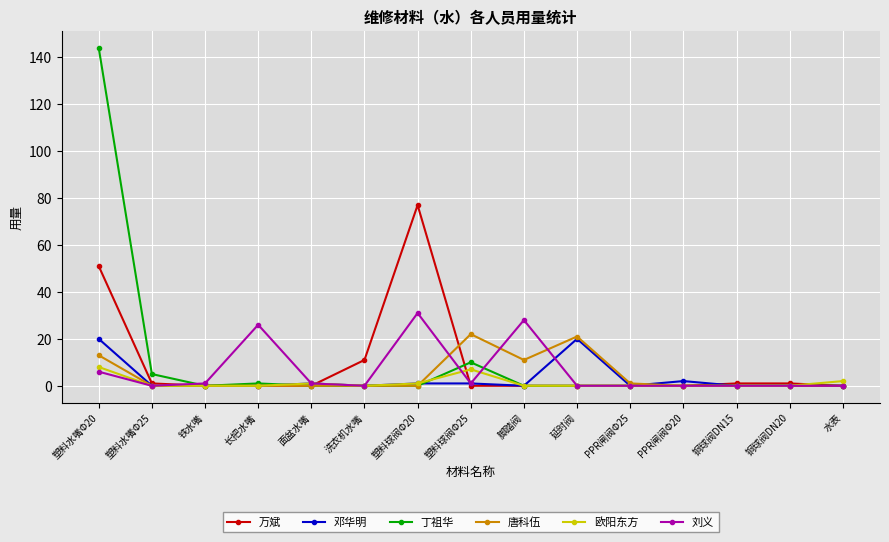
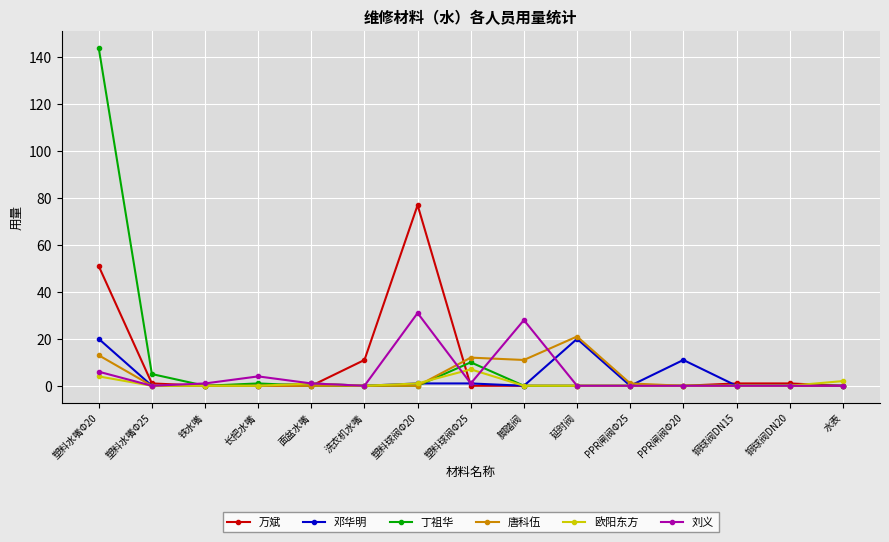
欧阳东方, 塑料水嘴Φ20: 8 -> 4
刘义, 长把水嘴: 26 -> 4
唐科伍, 塑料球阀Φ25: 22 -> 12
邓华明, PPR闸阀Φ20: 2 -> 11
